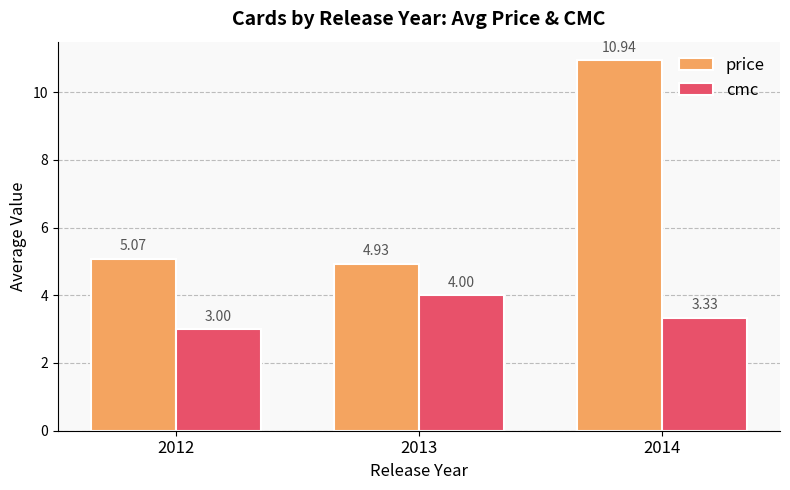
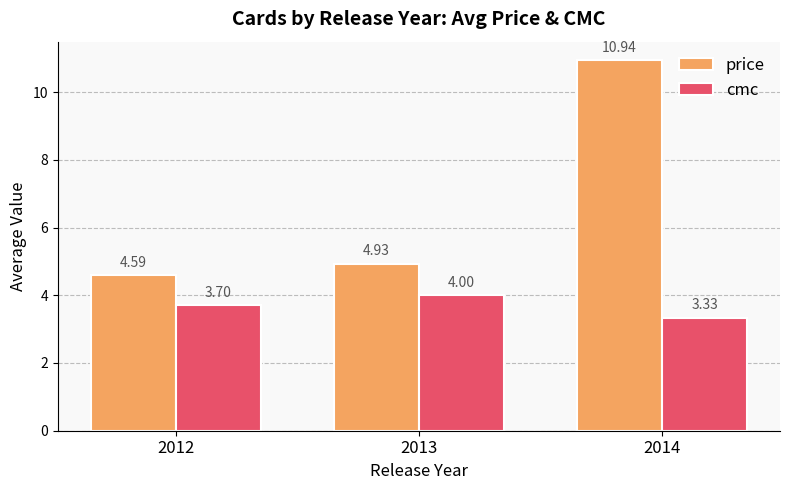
price, 2012: 5.07 -> 4.59
cmc, 2012: 3.00 -> 3.70
